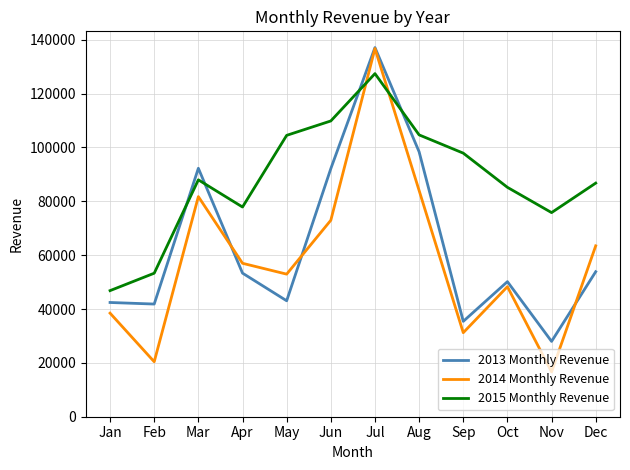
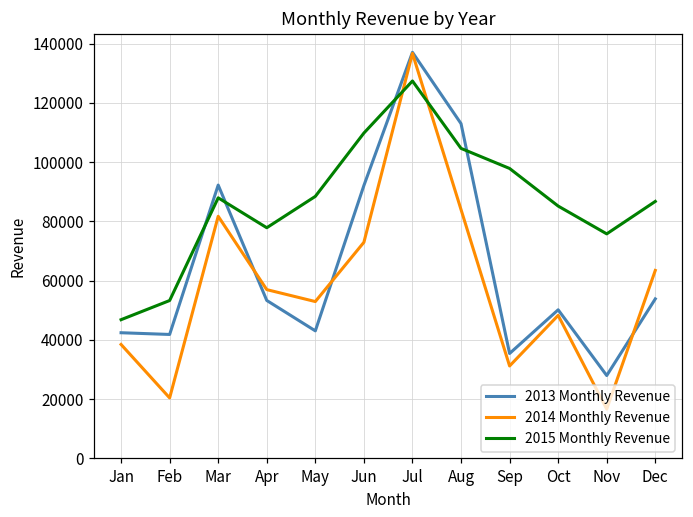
2015 Monthly Revenue, May: 104000 -> 88000
2013 Monthly Revenue, Aug: 98000 -> 113000
